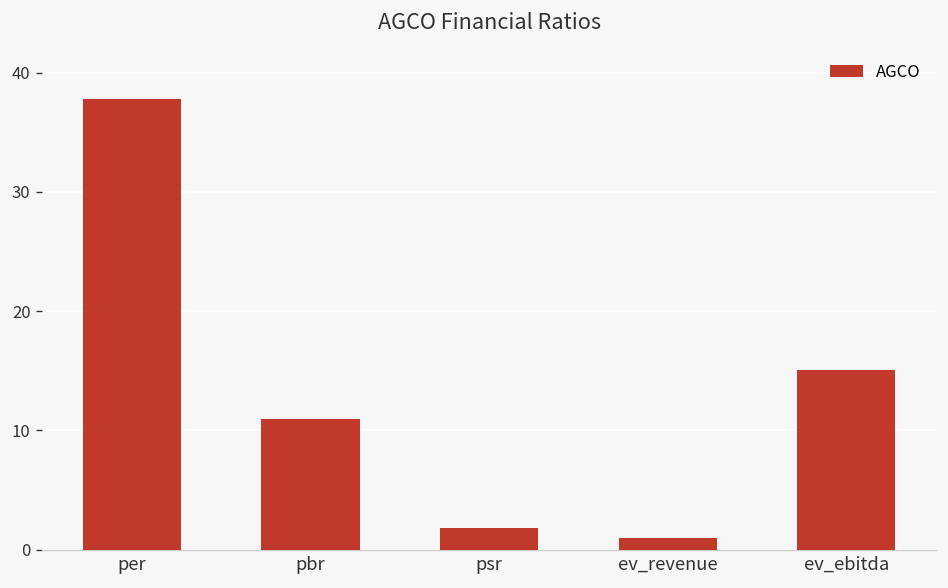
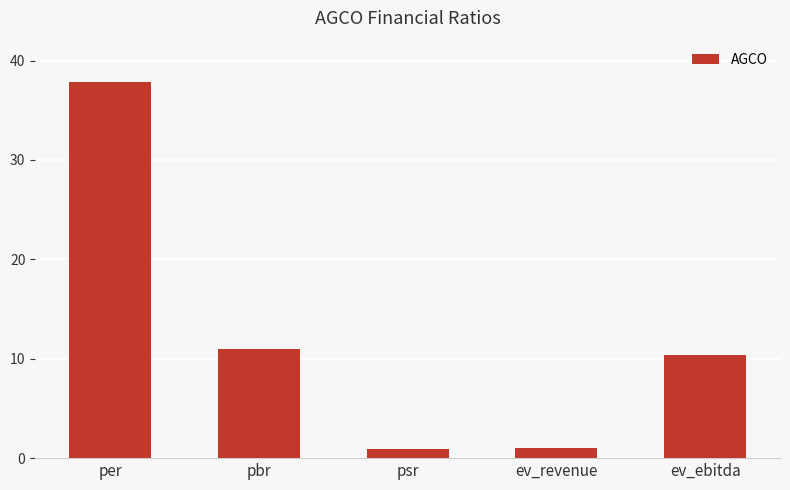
psr: 2 -> 1
ev_ebitda: 15 -> 10
